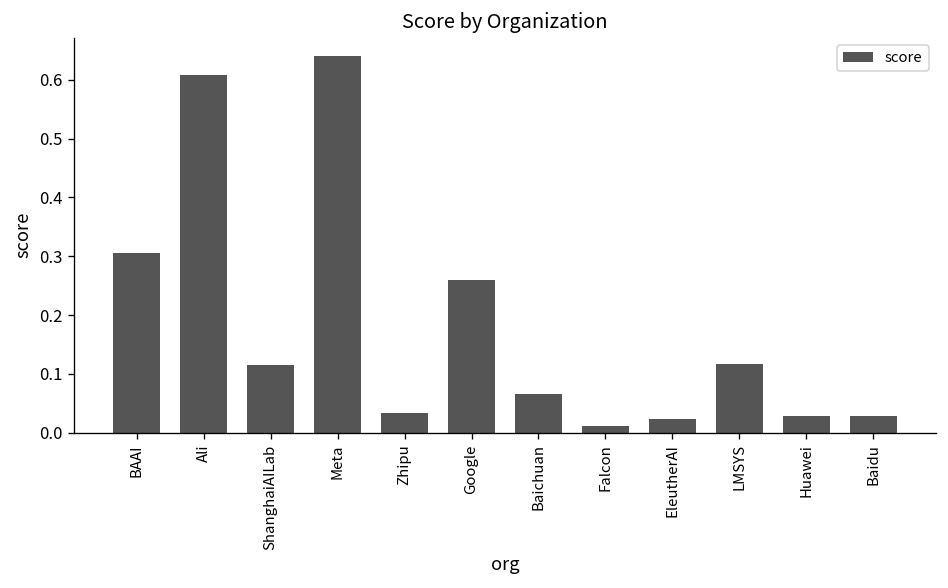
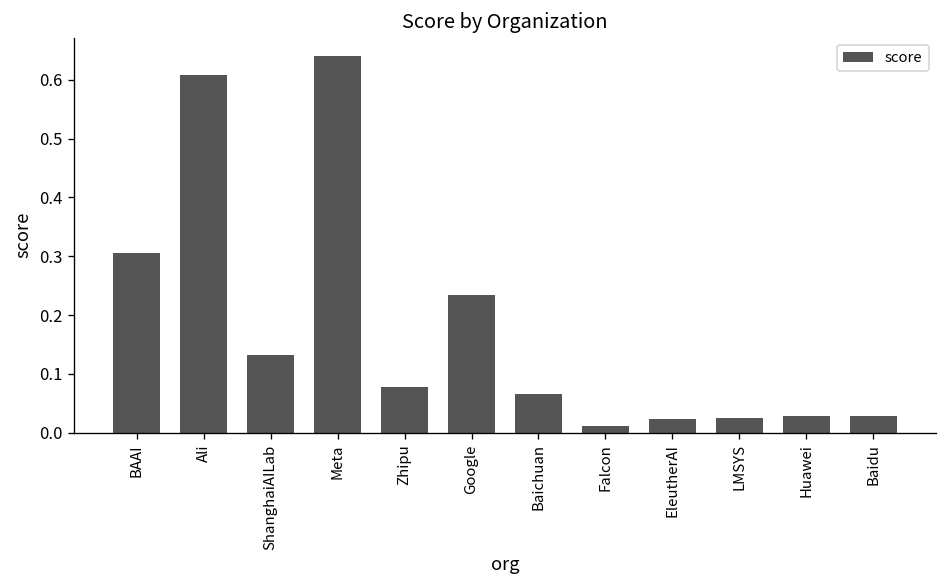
ShanghaiAILab: 0.12 -> 0.13
Zhipu: 0.03 -> 0.08
Google: 0.26 -> 0.23
LMSYS: 0.12 -> 0.03
